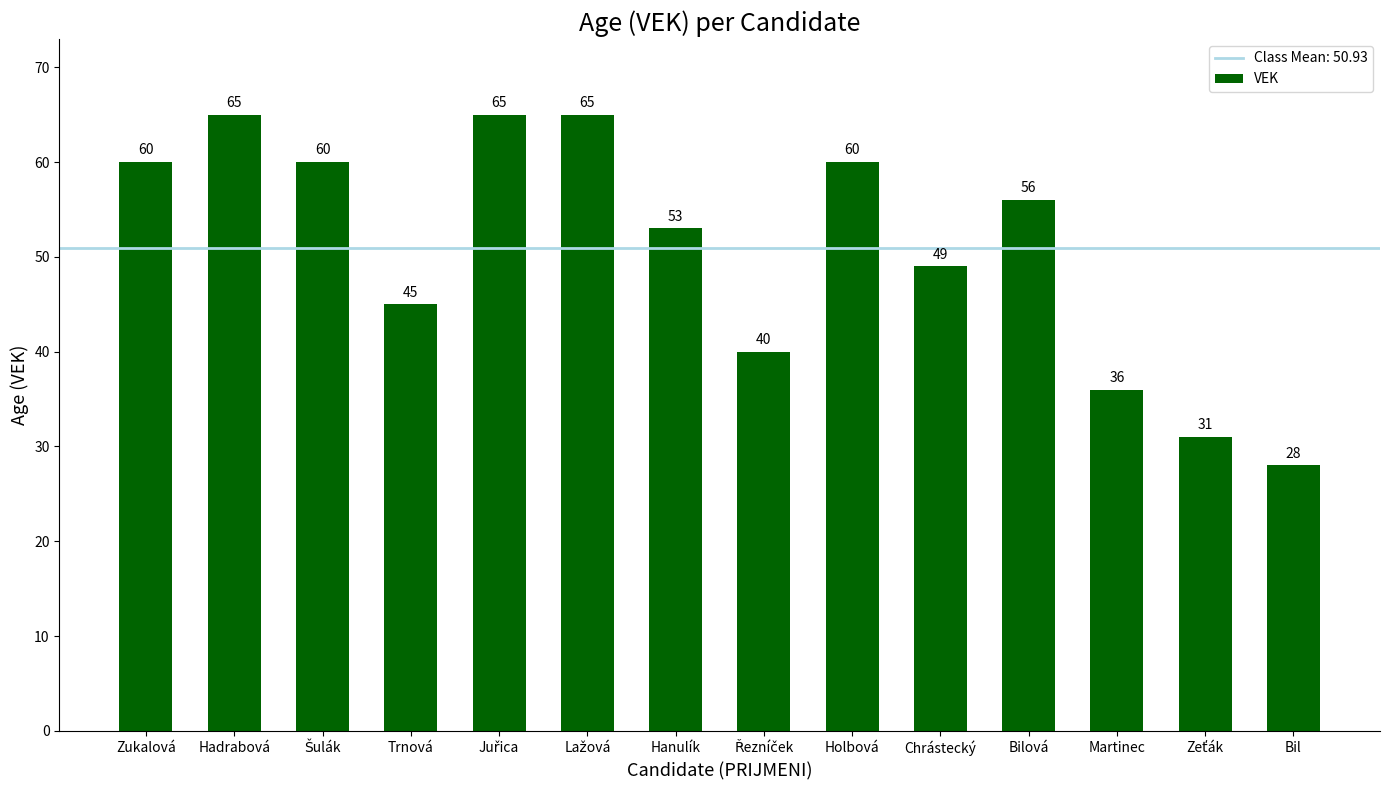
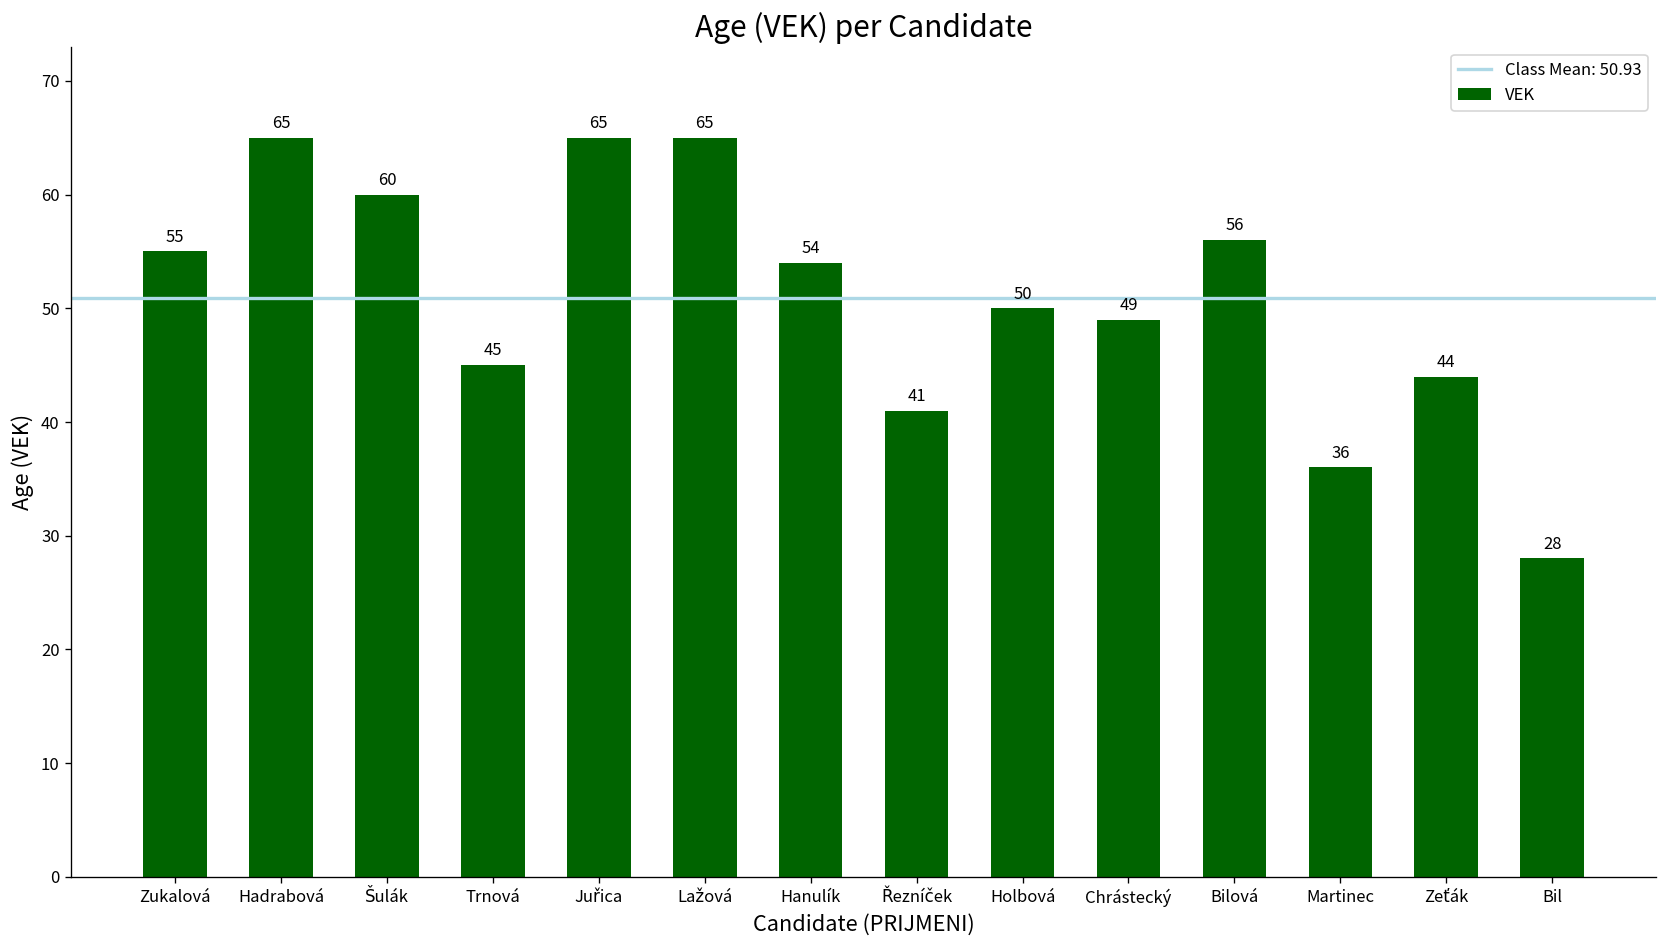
Zukalová: 60 -> 55
Hanulík: 53 -> 54
Řezníček: 40 -> 41
Holbová: 60 -> 50
Zeťák: 31 -> 44
